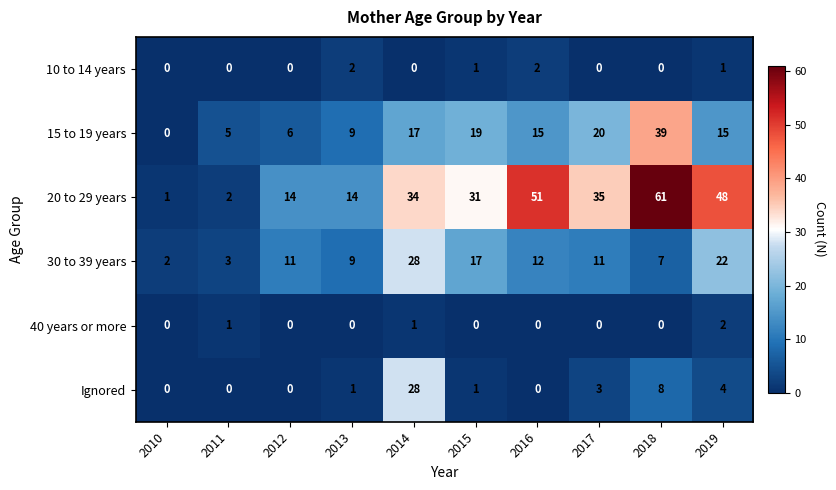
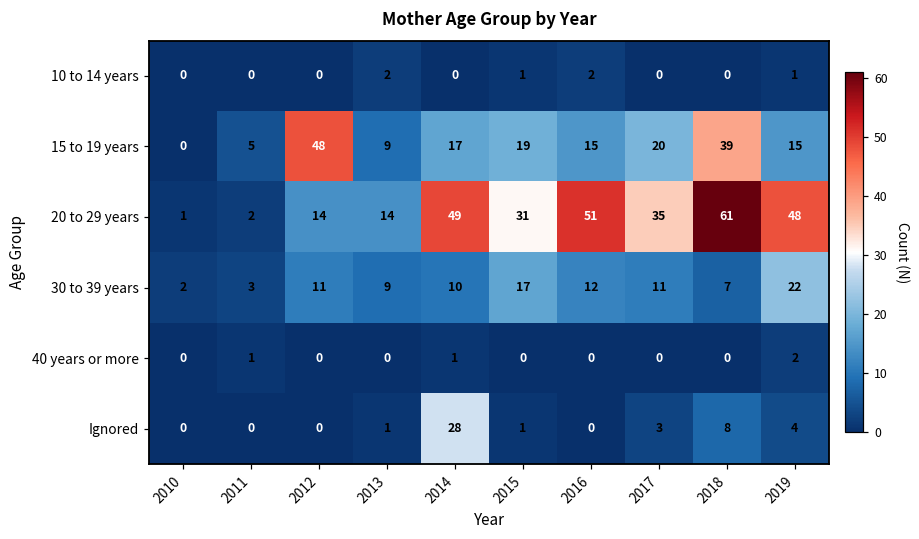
15 to 19 years, 2012: 6 -> 48
20 to 29 years, 2014: 34 -> 49
30 to 39 years, 2014: 28 -> 10
